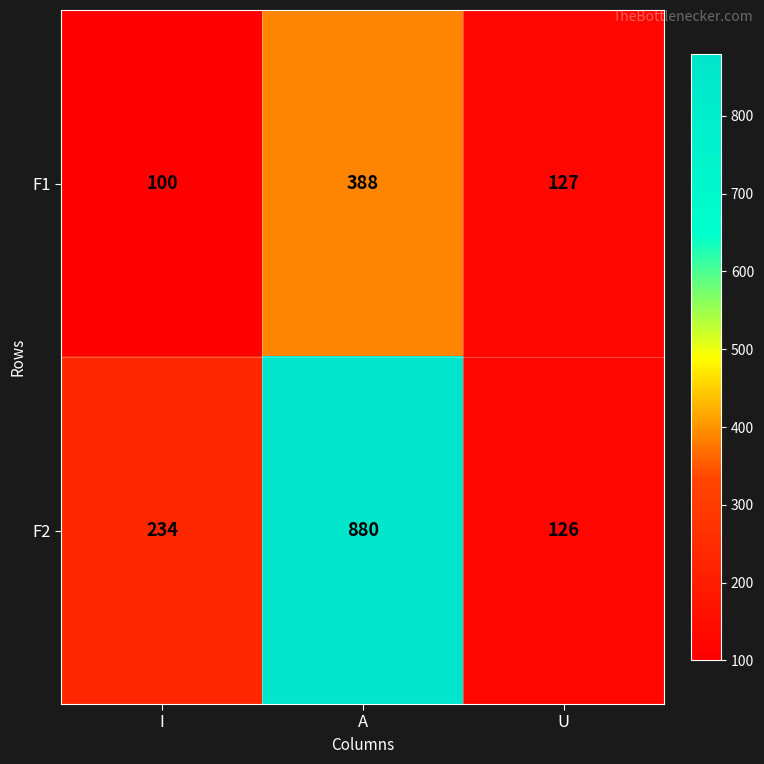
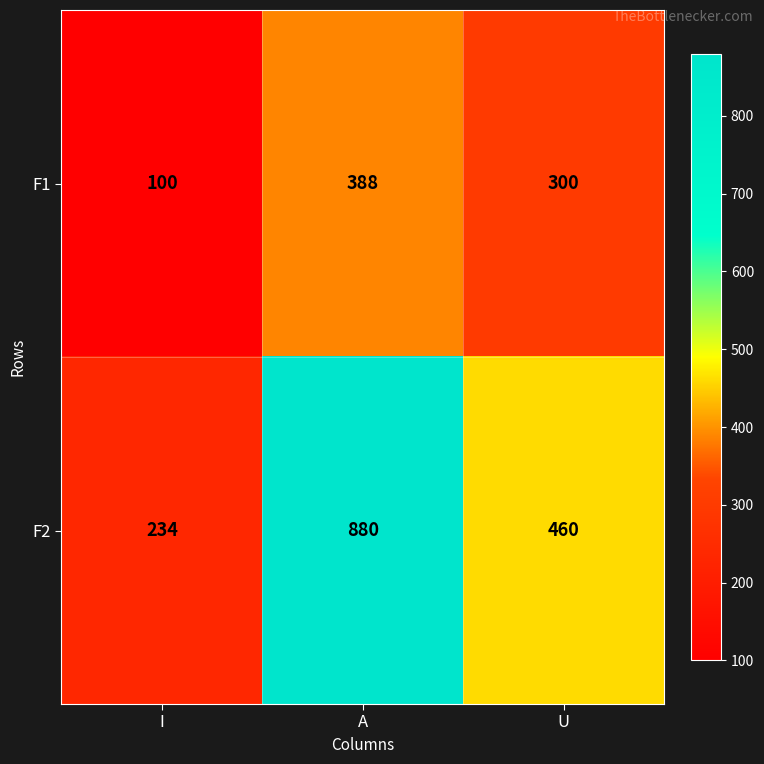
F1, U: 127 -> 300
F2, U: 126 -> 460
